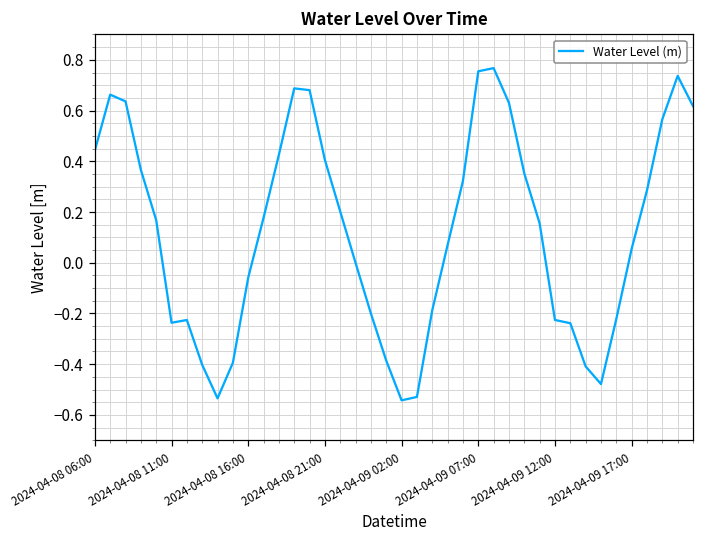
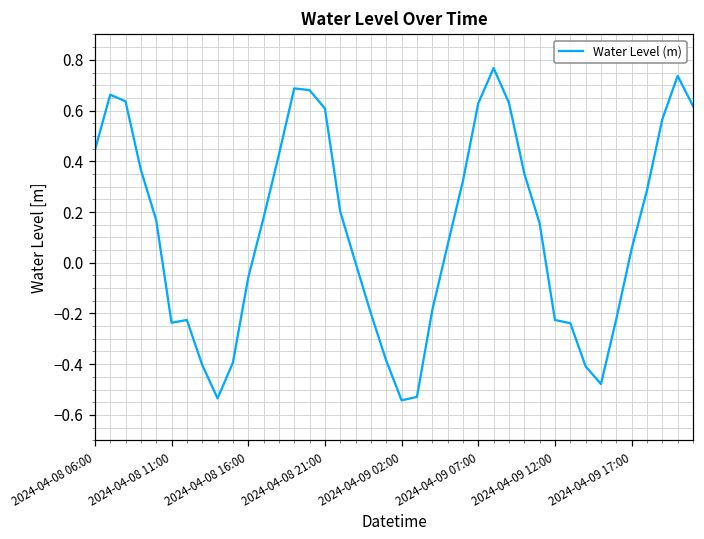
2024-04-08 21:00: 0.41 -> 0.61
2024-04-09 07:00: 0.75 -> 0.63
